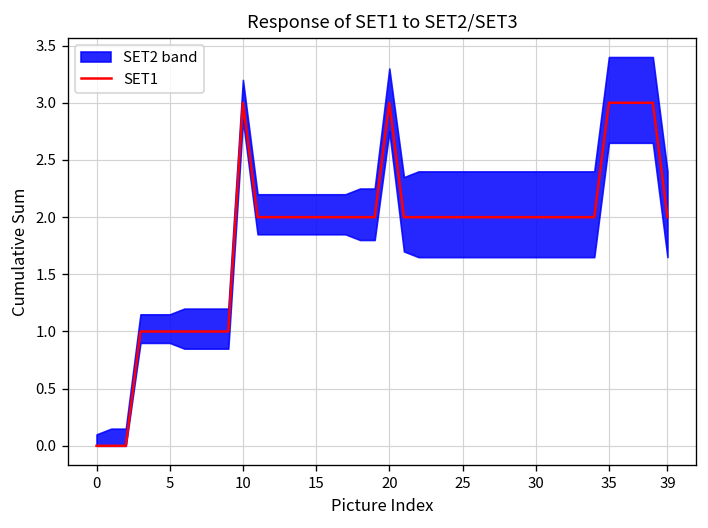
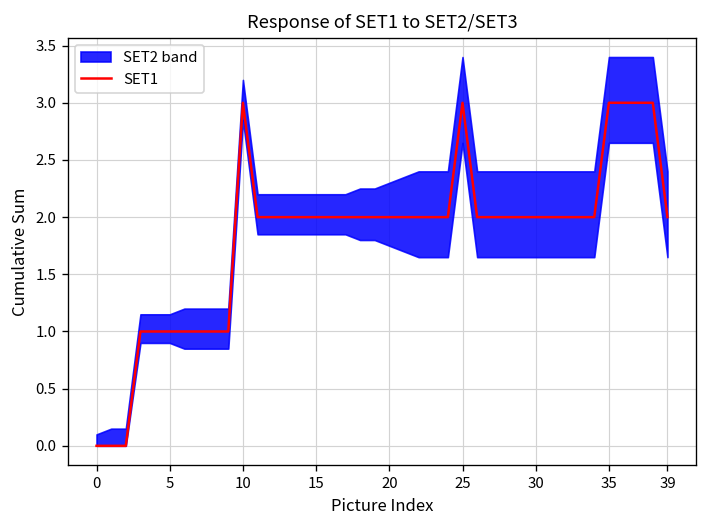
SET1, 20: 3 -> 2
SET1, 25: 2 -> 3
